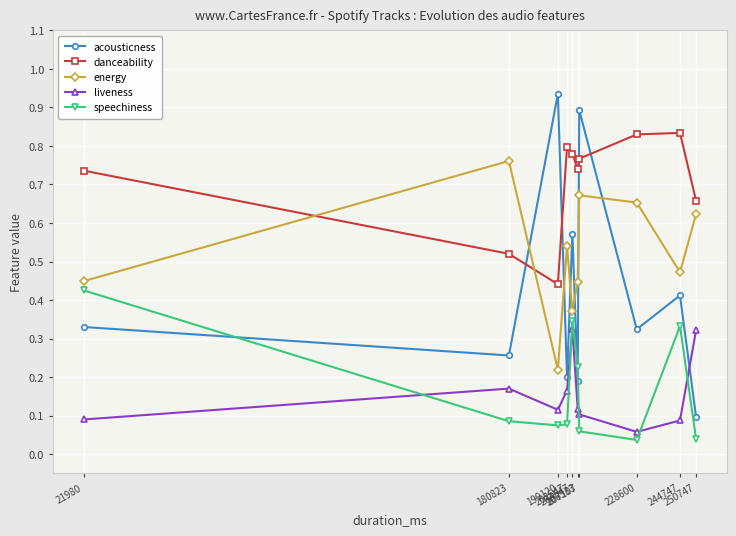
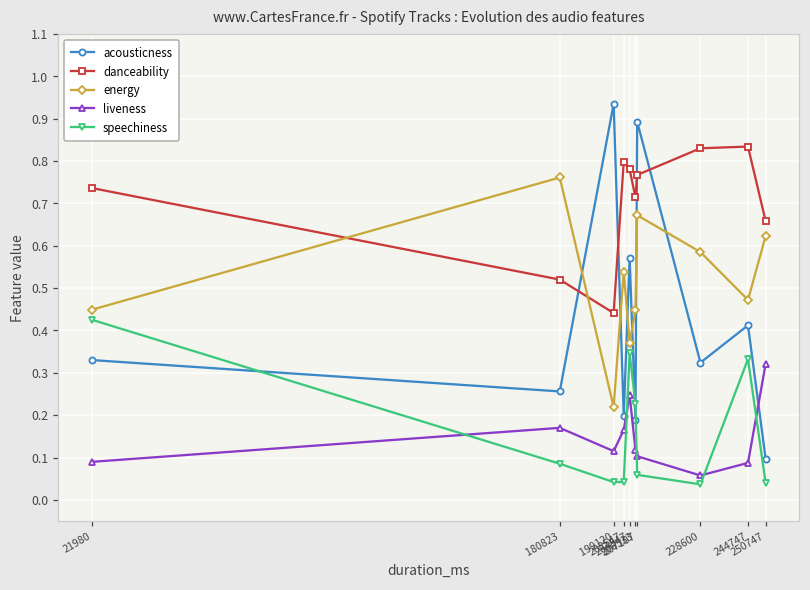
speechiness, 199120: 0.07 -> 0.04
speechiness, 202547: 0.08 -> 0.04
liveness, 204547: 0.32 -> 0.25
danceability, 206533: 0.74 -> 0.71
energy, 228600: 0.65 -> 0.59
